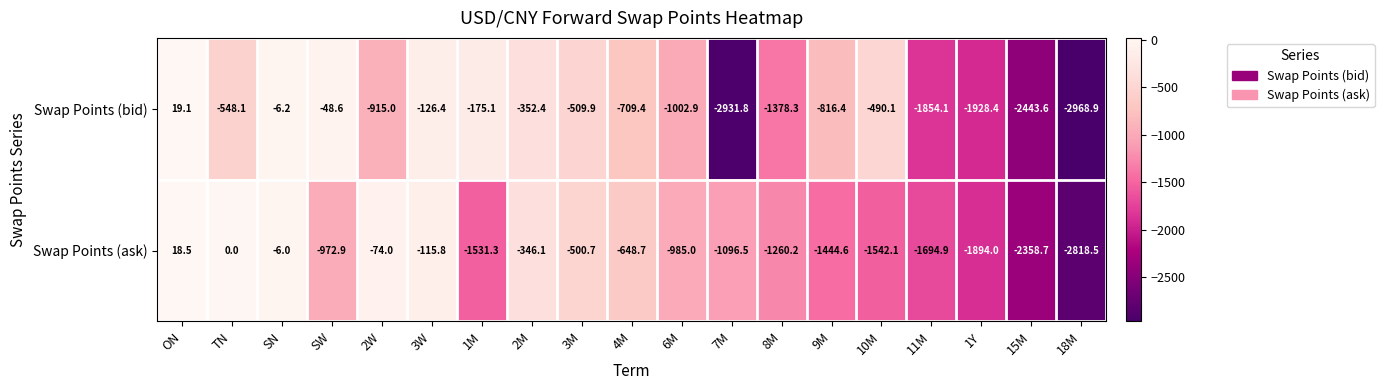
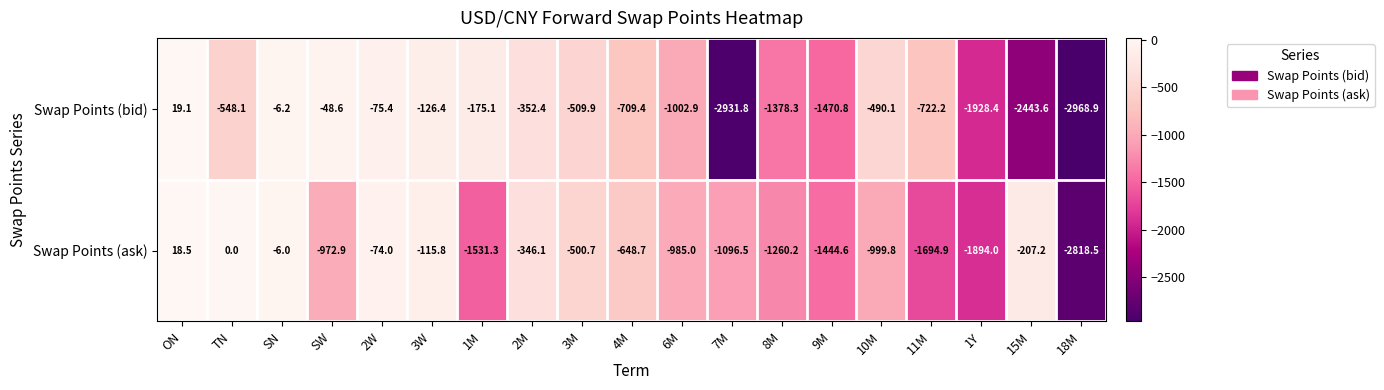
Swap Points (bid), 2W: -915.0 -> -75.4
Swap Points (bid), 9M: -816.4 -> -1470.8
Swap Points (bid), 11M: -1854.1 -> -722.2
Swap Points (ask), 10M: -1542.1 -> -999.8
Swap Points (ask), 15M: -2358.7 -> -207.2
